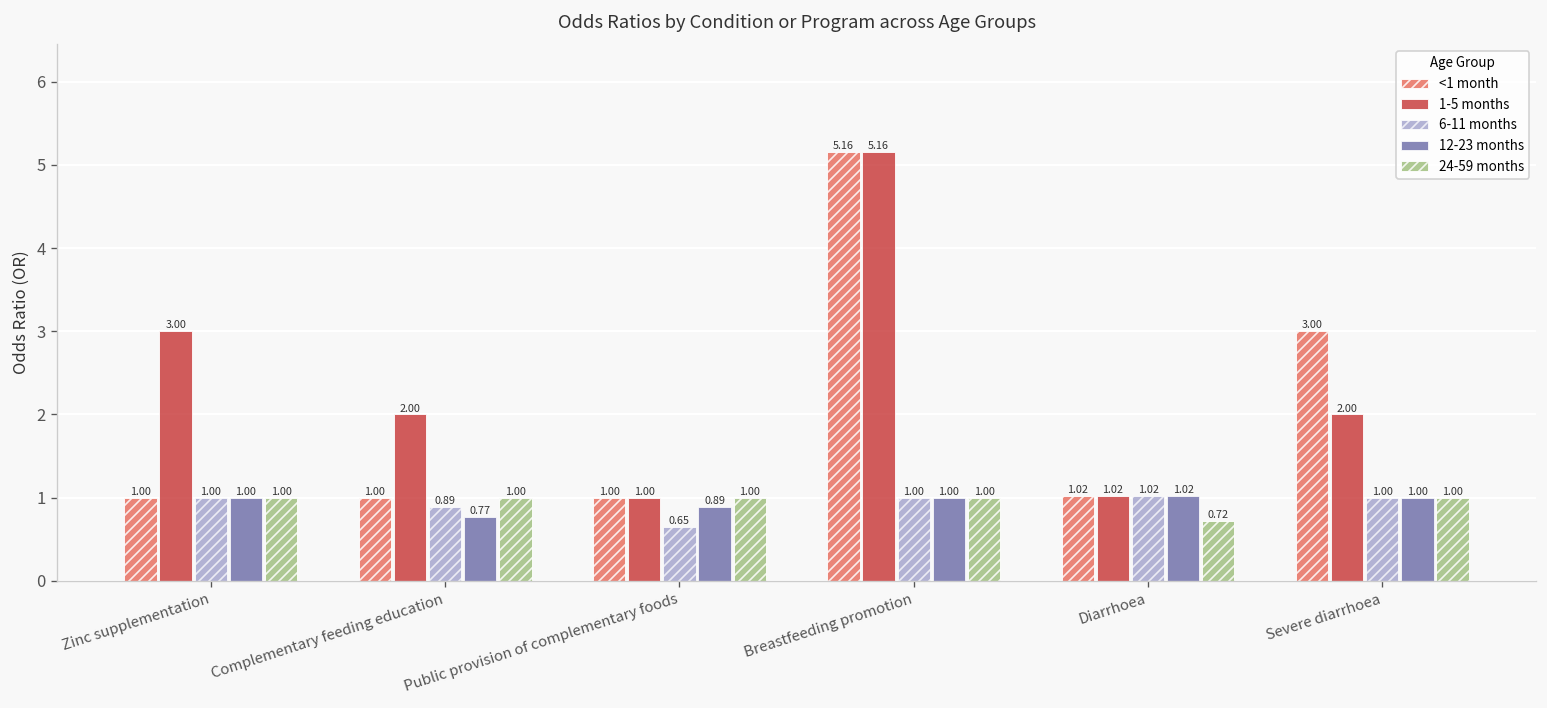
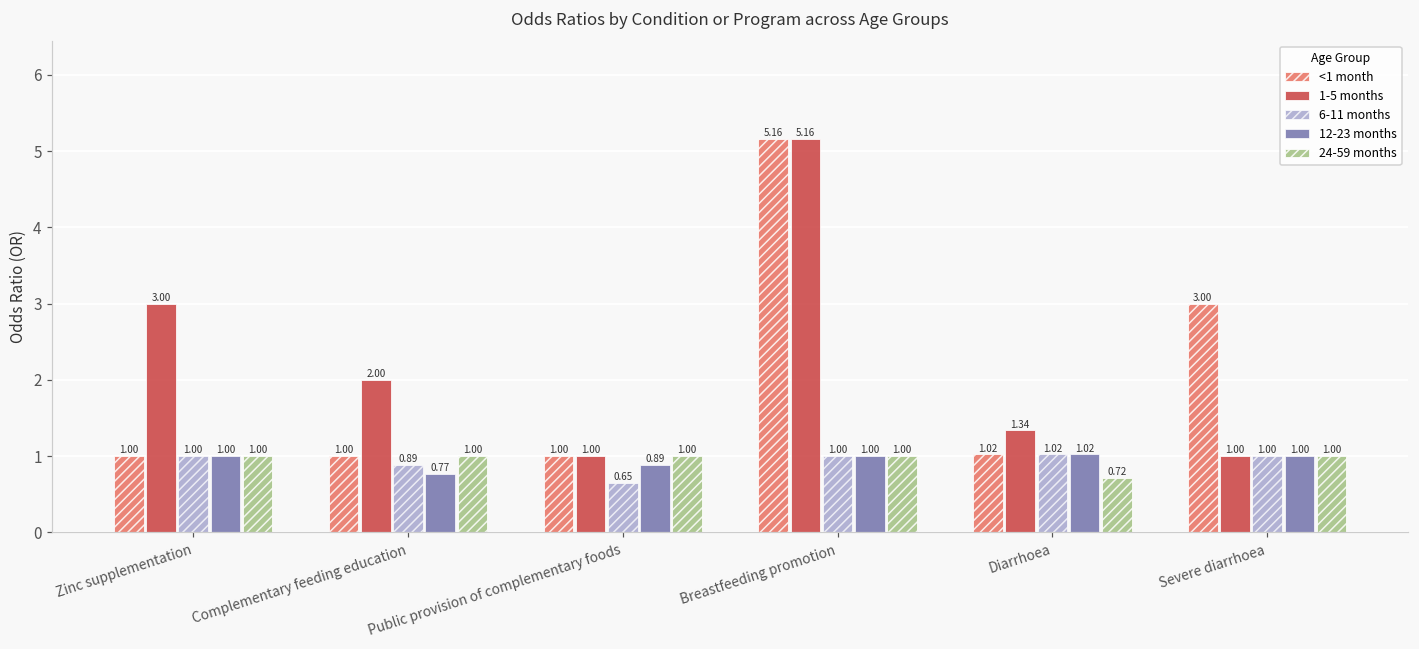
1-5 months, Diarrhoea: 1.02 -> 1.34
1-5 months, Severe diarrhoea: 2.00 -> 1.00
